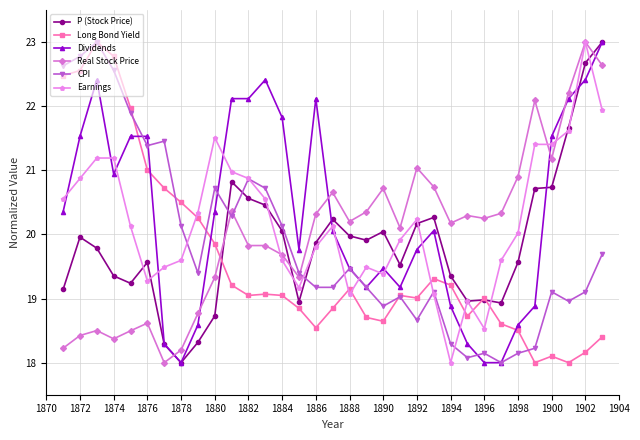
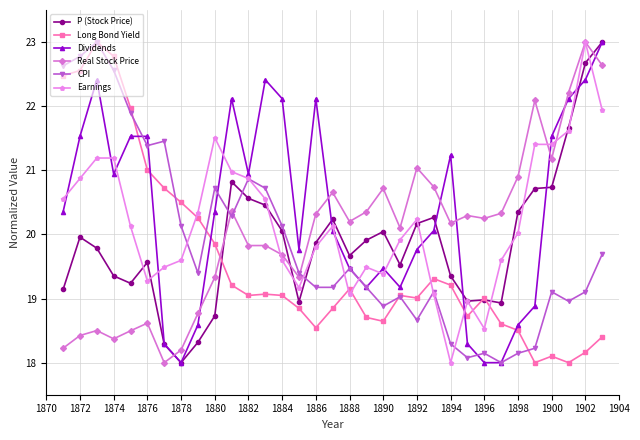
Dividends, 1882: 22.1 -> 20.9
Dividends, 1884: 21.8 -> 22.1
P (Stock Price), 1888: 20.0 -> 19.7
Dividends, 1894: 18.9 -> 21.2
P (Stock Price), 1898: 19.6 -> 20.4
